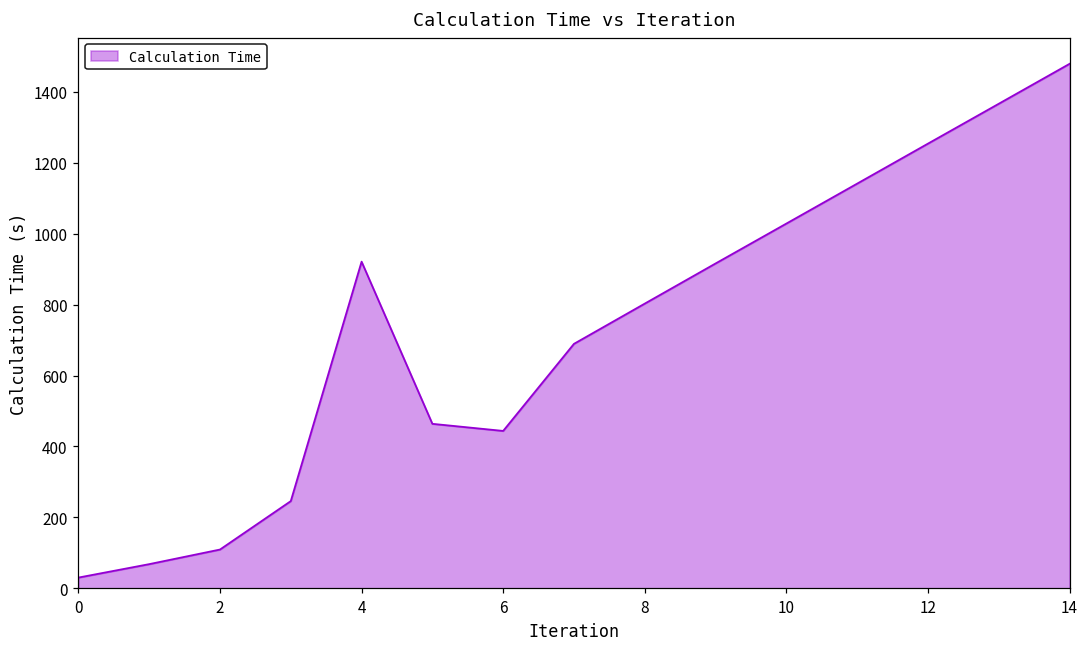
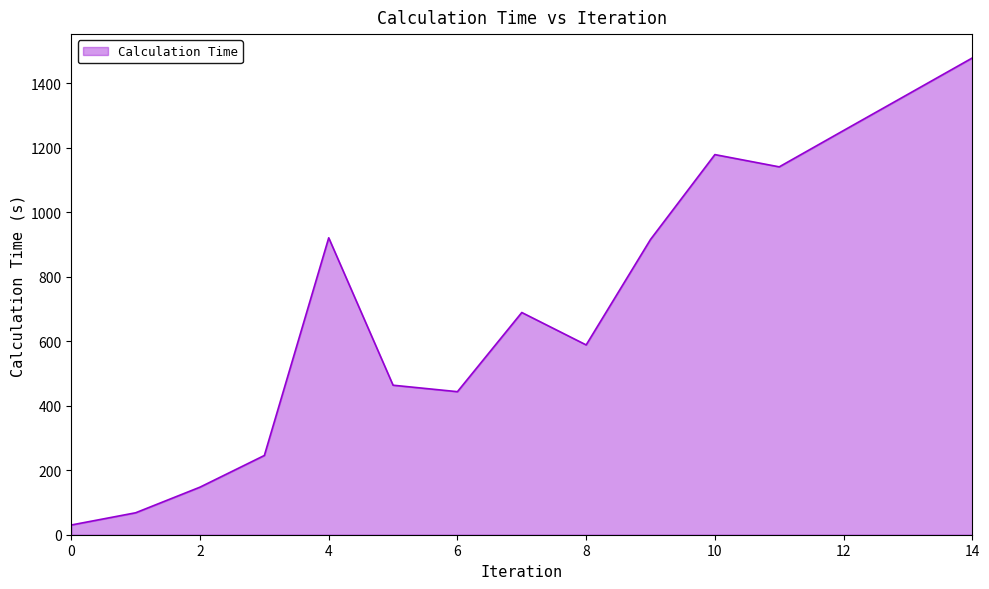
2: 110 -> 150
8: 800 -> 590
10: 1030 -> 1180
